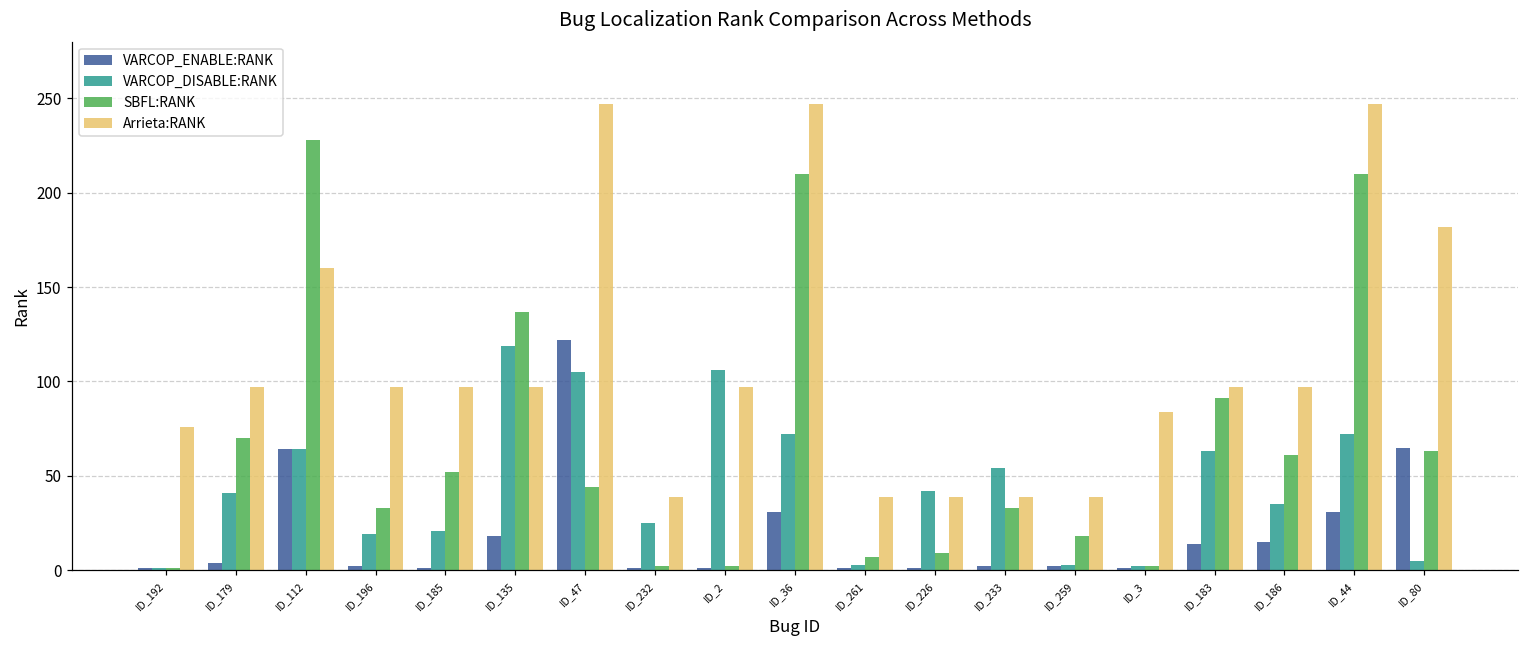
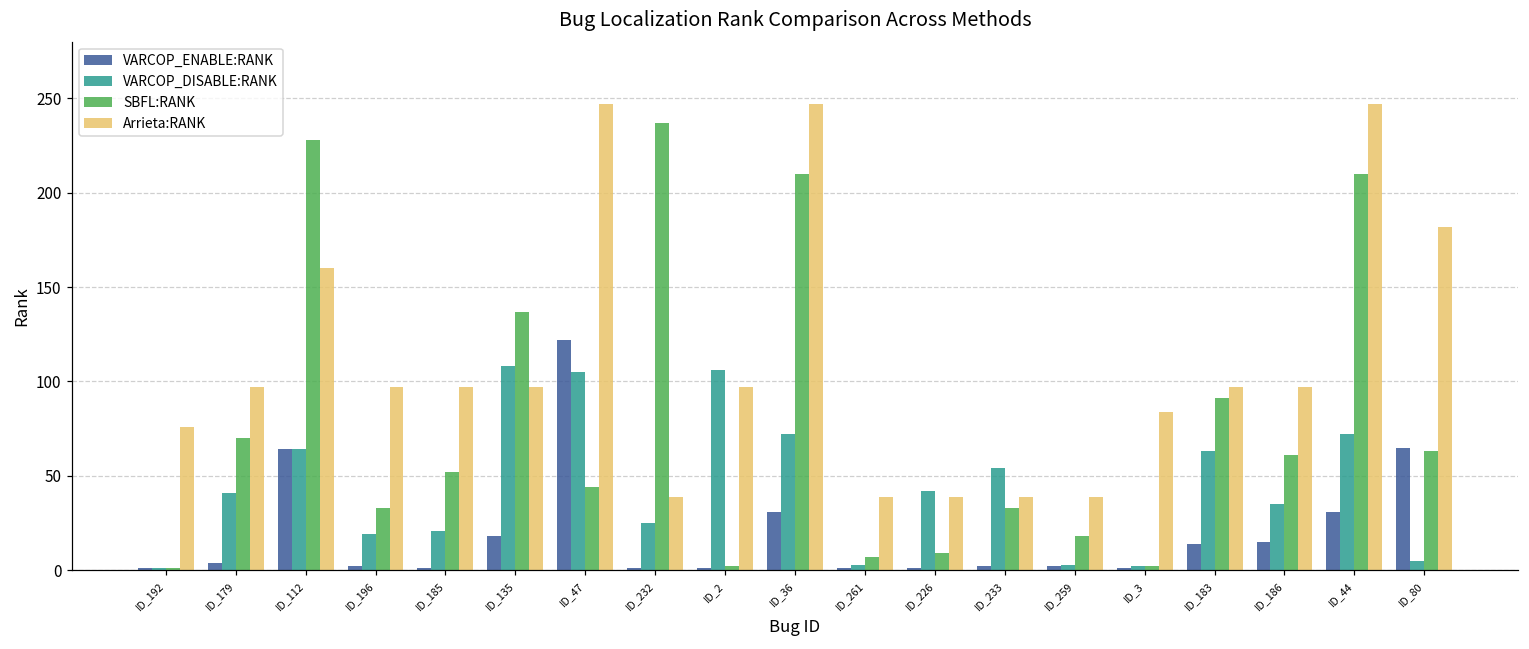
VARCOP_DISABLE:RANK, ID_135: 119 -> 108
SBFL:RANK, ID_232: 2 -> 237
